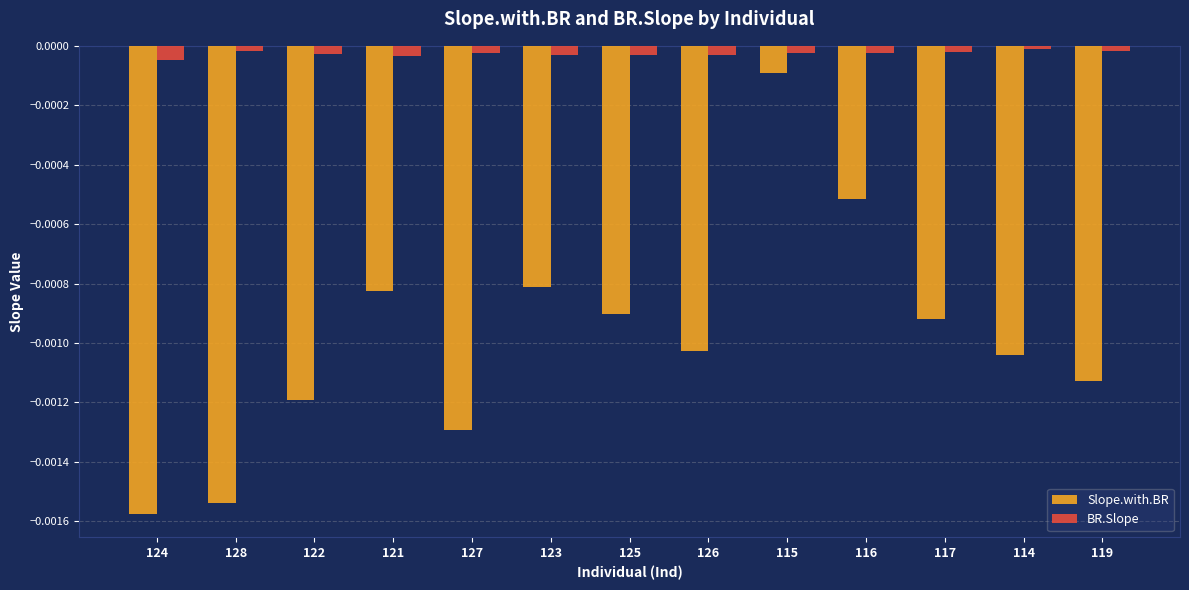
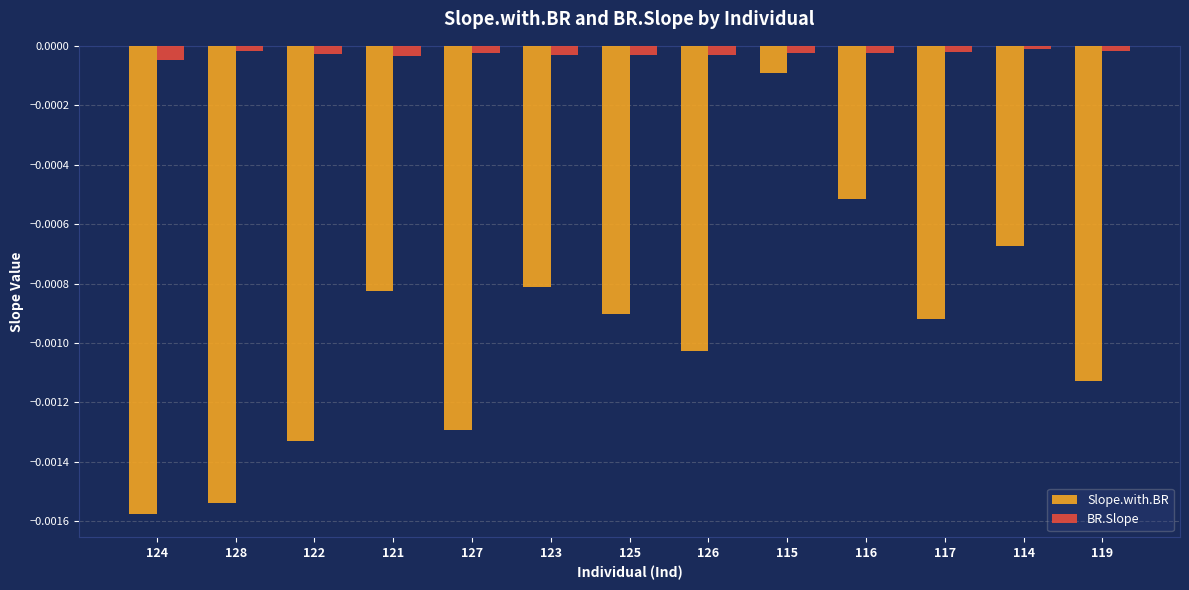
Slope.with.BR, 122: -0.00119 -> -0.00133
Slope.with.BR, 114: -0.00104 -> -0.00067
